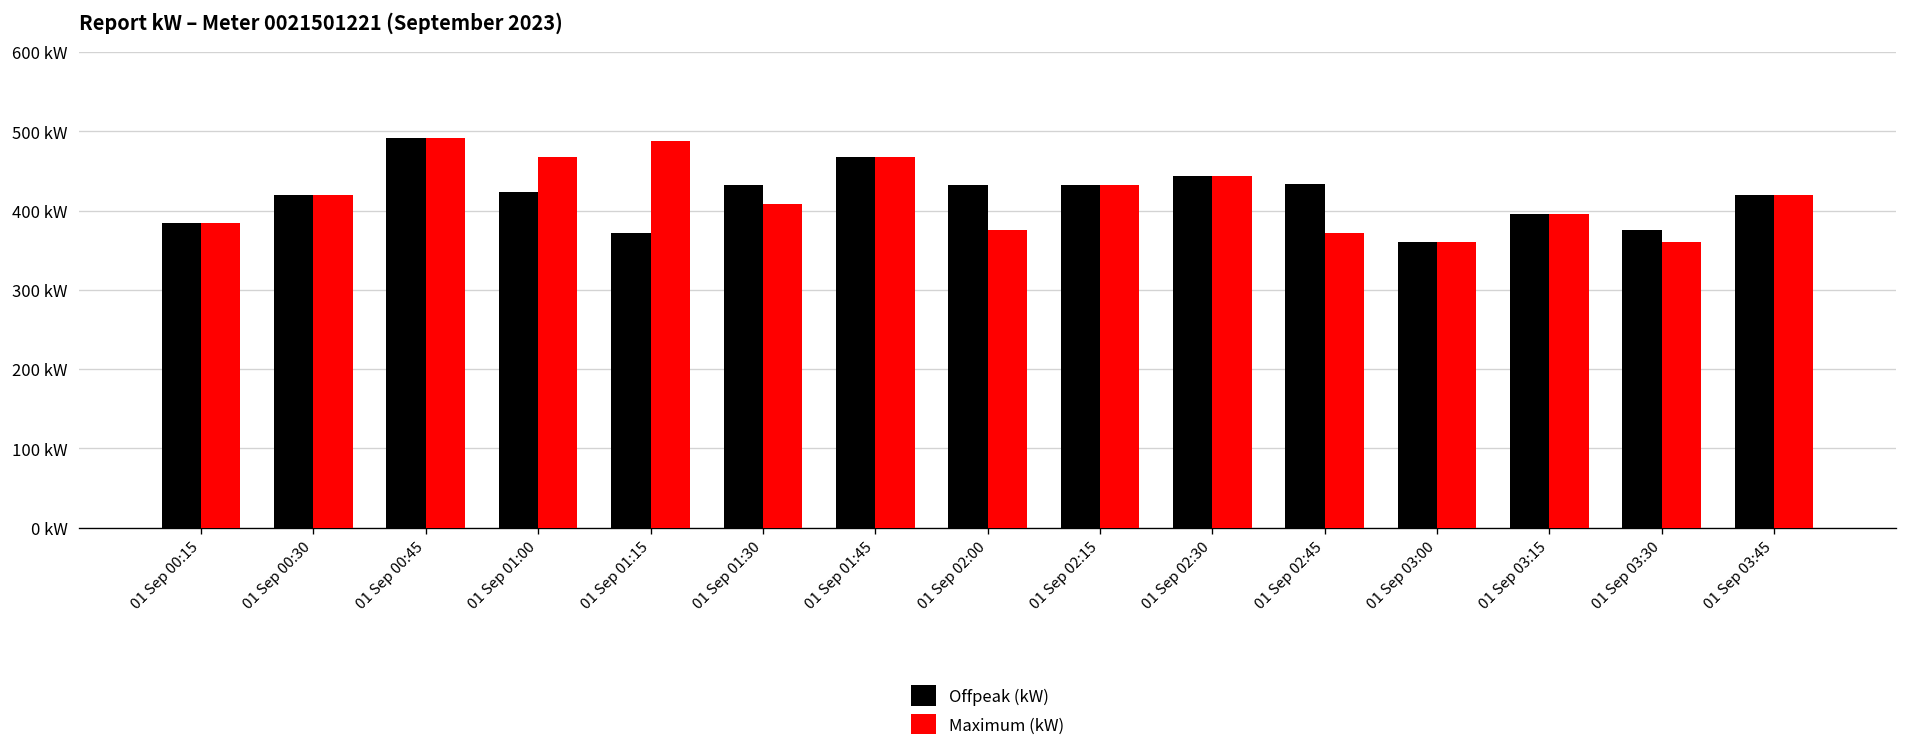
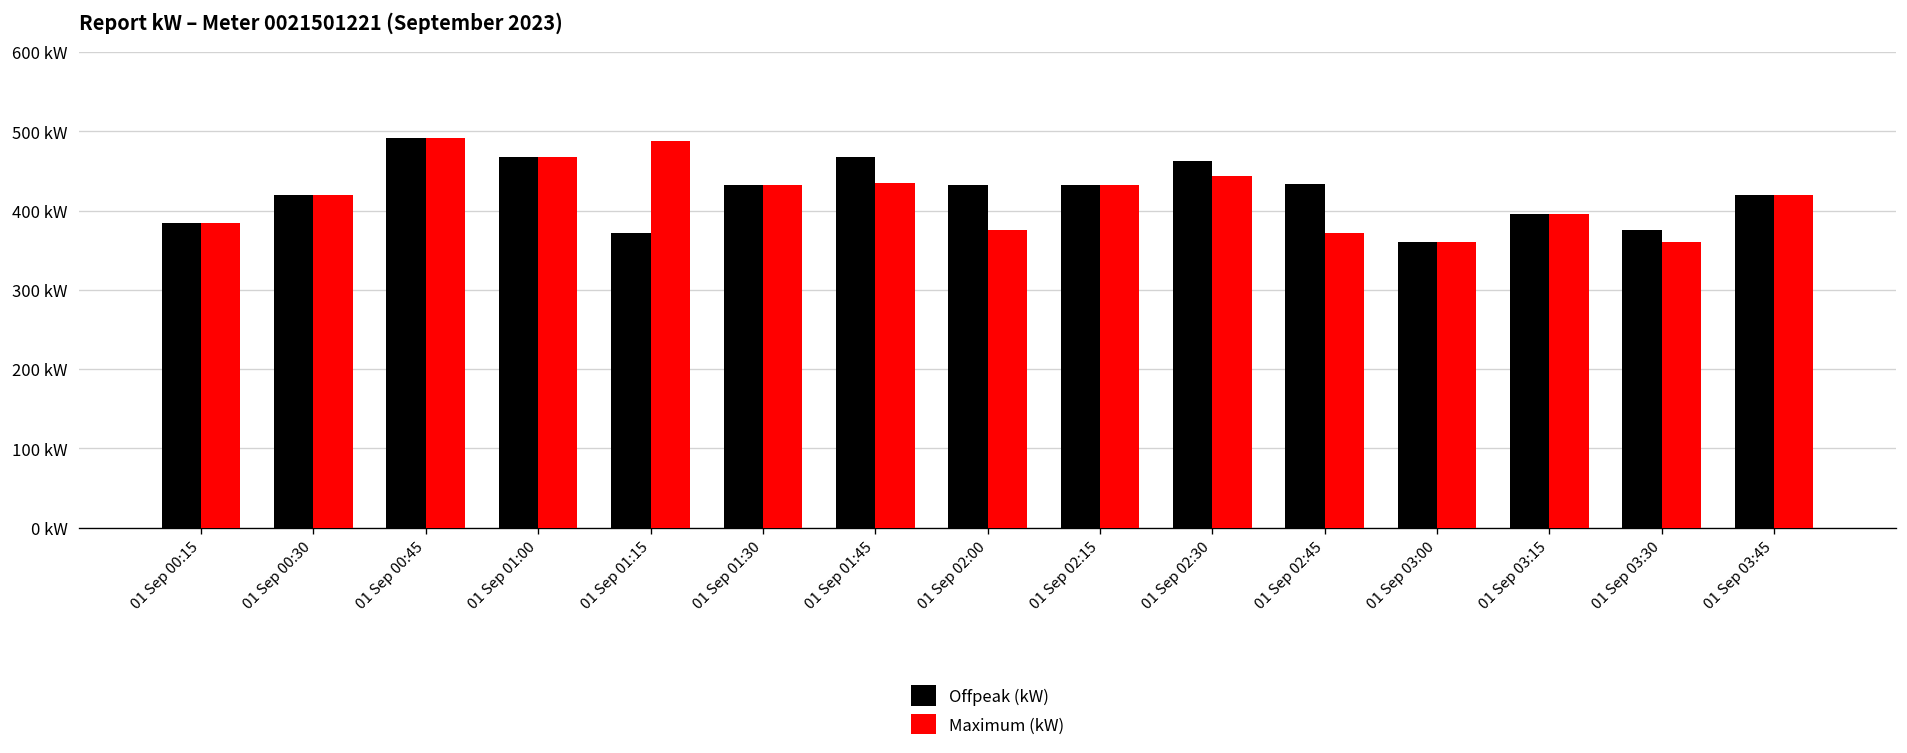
Offpeak (kW), 01 Sep 01:00: 420 kW -> 470 kW
Maximum (kW), 01 Sep 01:30: 410 kW -> 430 kW
Maximum (kW), 01 Sep 01:45: 470 kW -> 440 kW
Offpeak (kW), 01 Sep 02:30: 440 kW -> 460 kW
